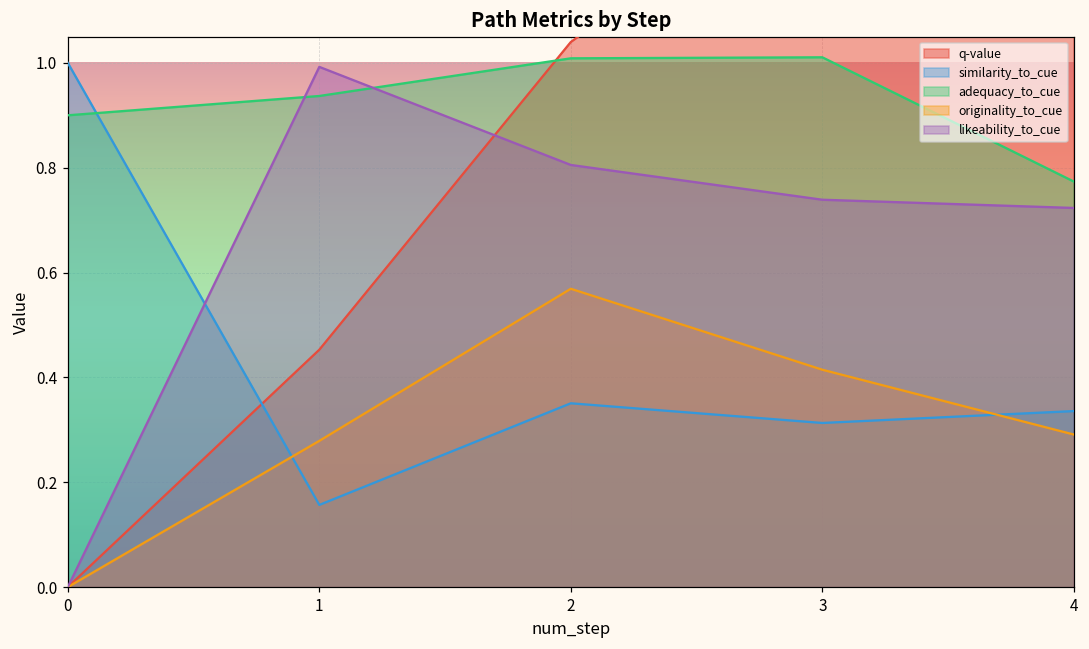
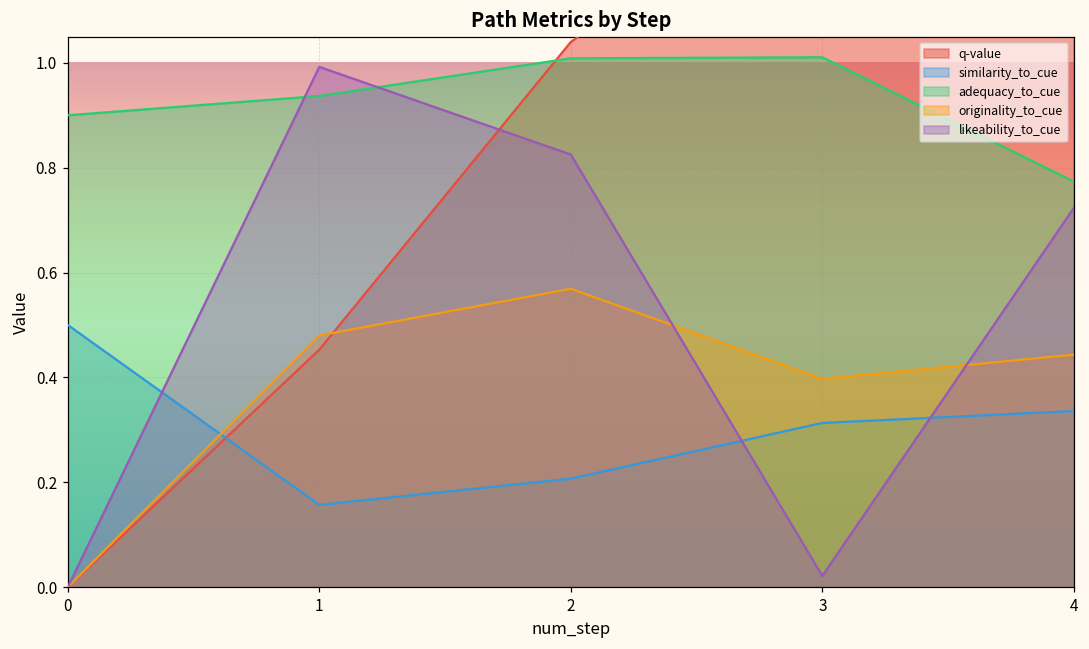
similarity_to_cue, 0: 1.0 -> 0.5
originality_to_cue, 1: 0.28 -> 0.48
similarity_to_cue, 2: 0.35 -> 0.21
likeability_to_cue, 2: 0.81 -> 0.83
originality_to_cue, 3: 0.41 -> 0.40
likeability_to_cue, 3: 0.74 -> 0.02
originality_to_cue, 4: 0.29 -> 0.44
